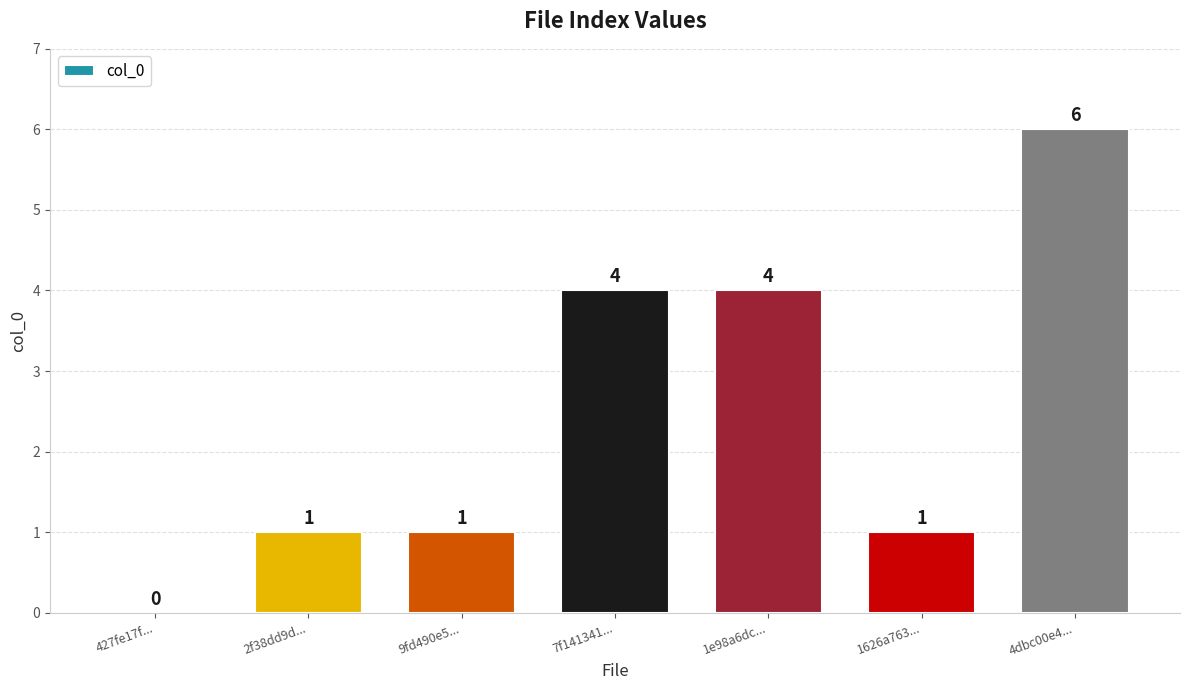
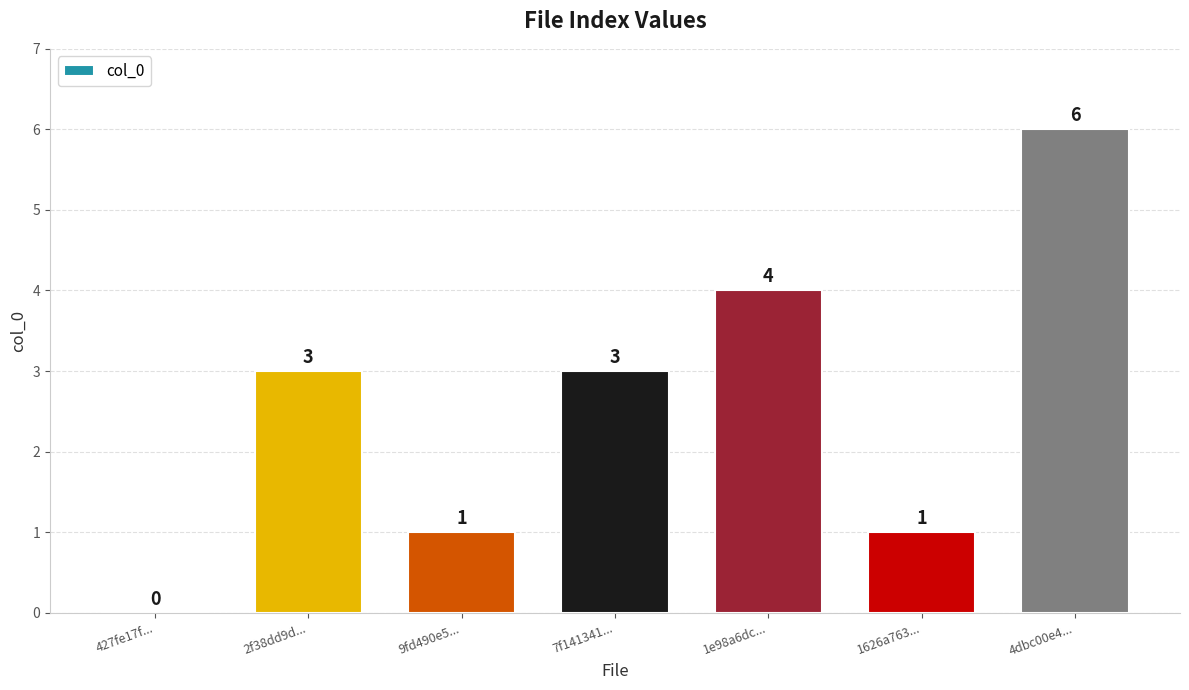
2f38dd9d...: 1 -> 3
7f141341...: 4 -> 3
